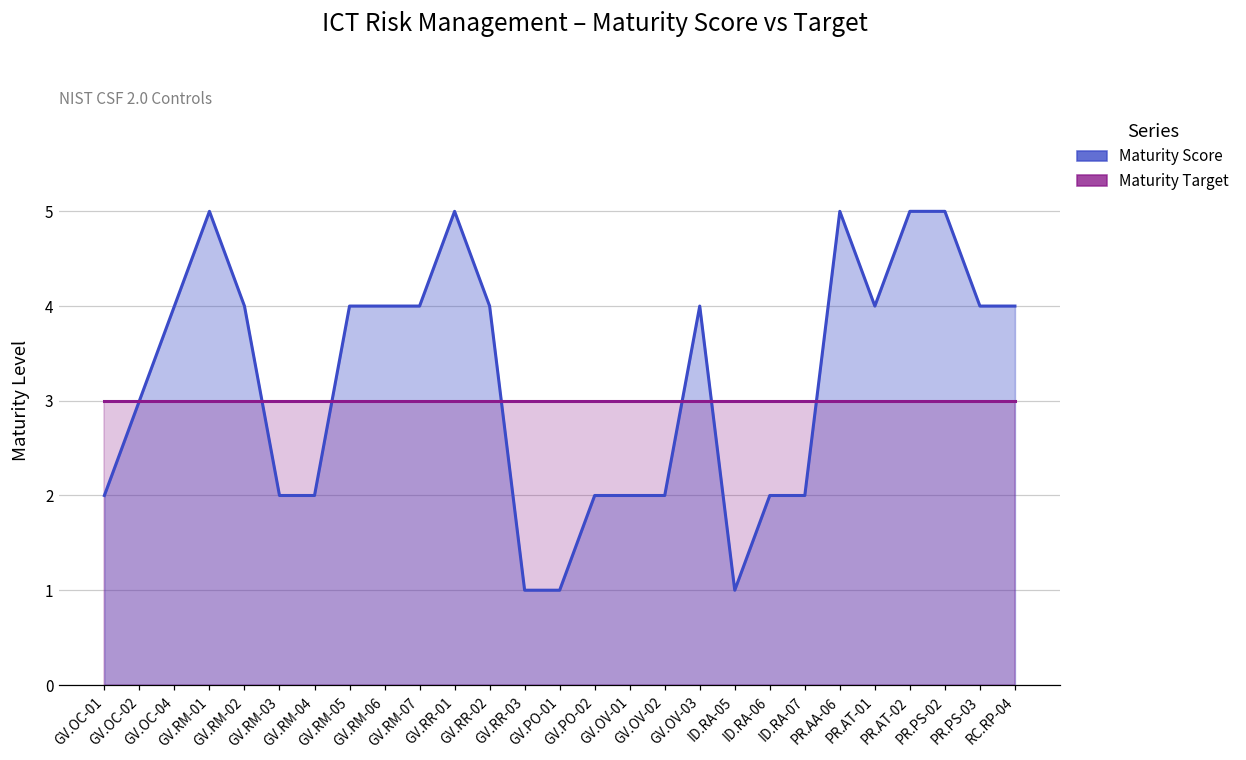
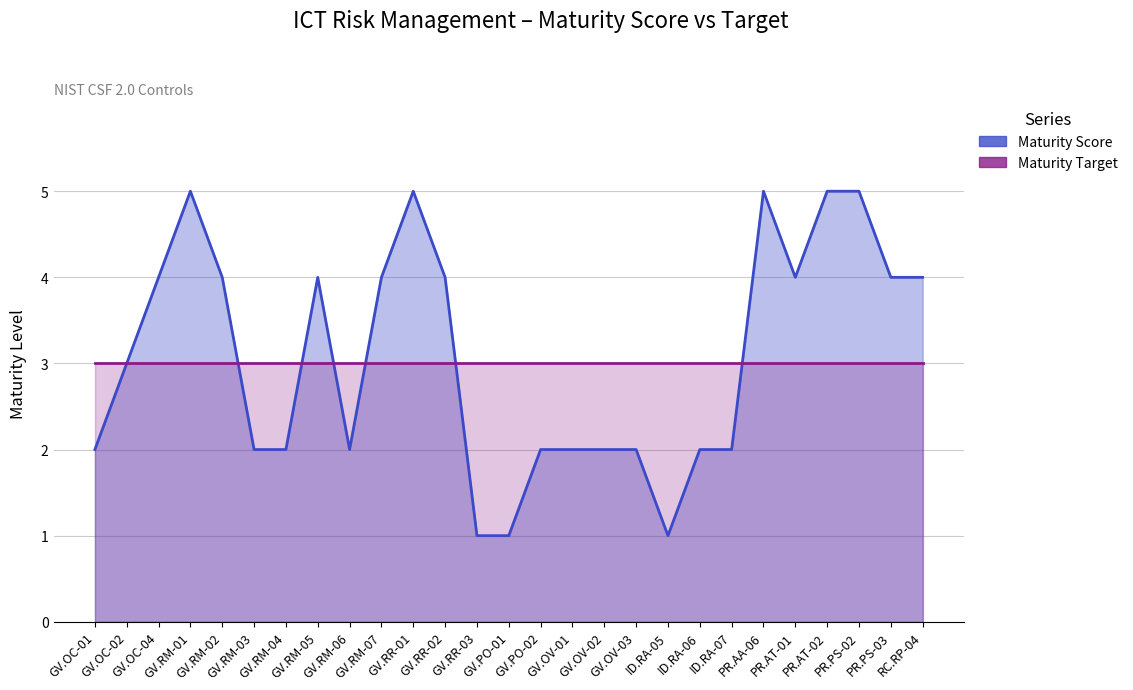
Maturity Score, GV.RM-06: 4 -> 2
Maturity Score, GV.OV-03: 4 -> 2
